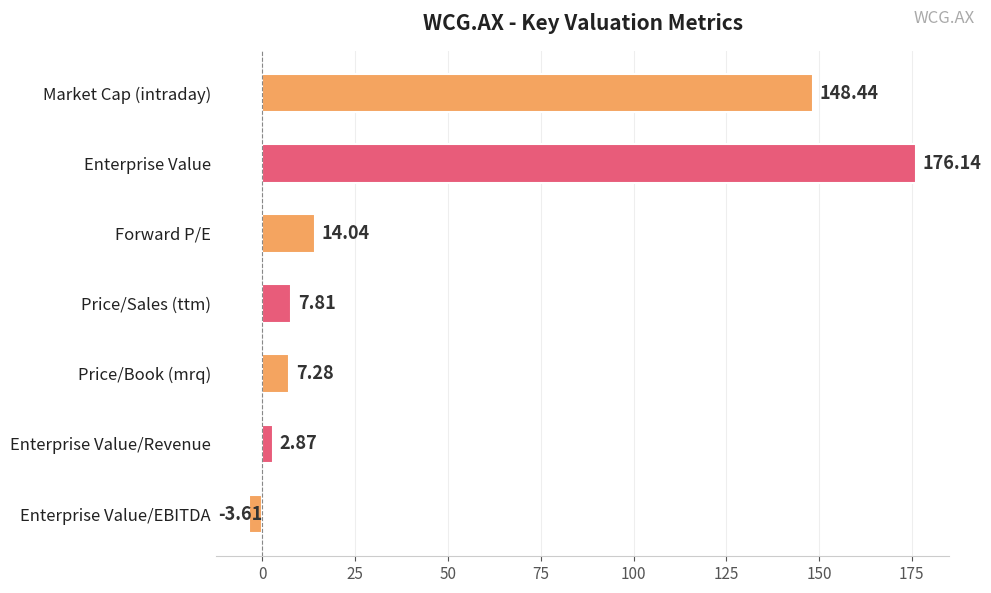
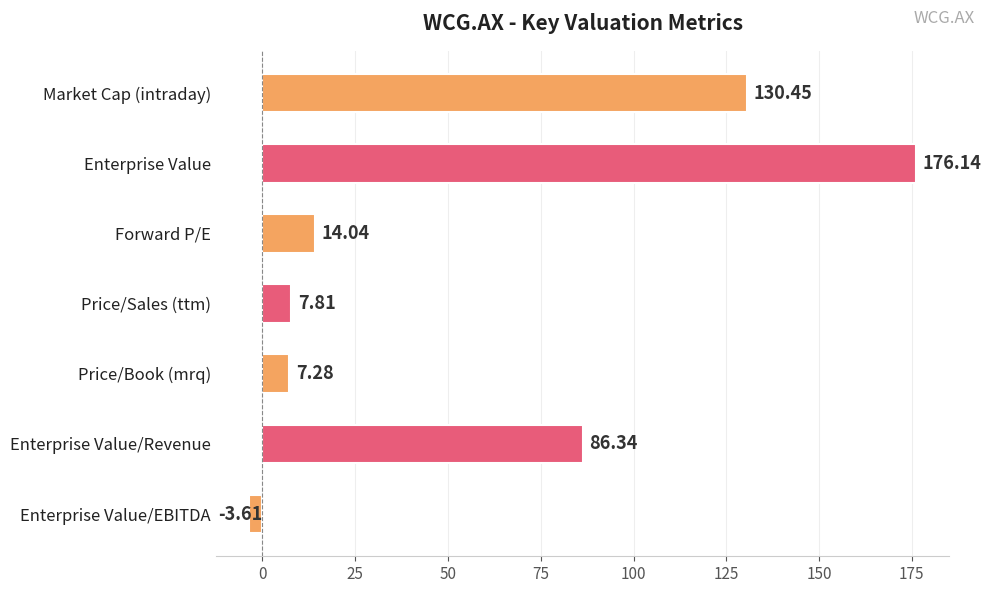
Market Cap (intraday): 148.44 -> 130.45
Enterprise Value/Revenue: 2.87 -> 86.34
